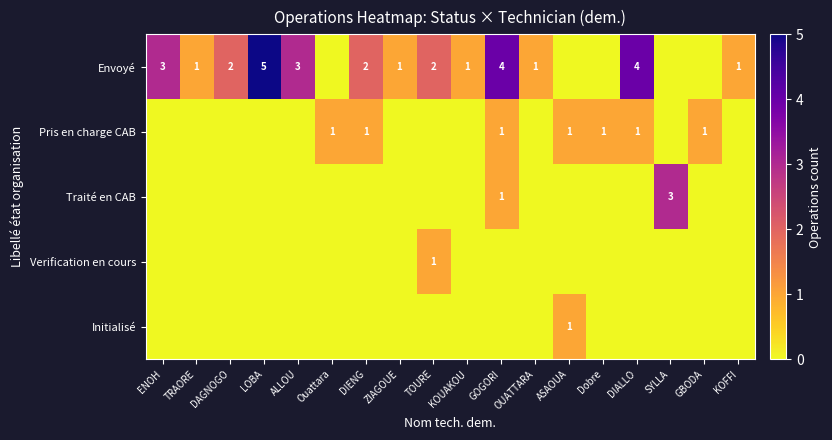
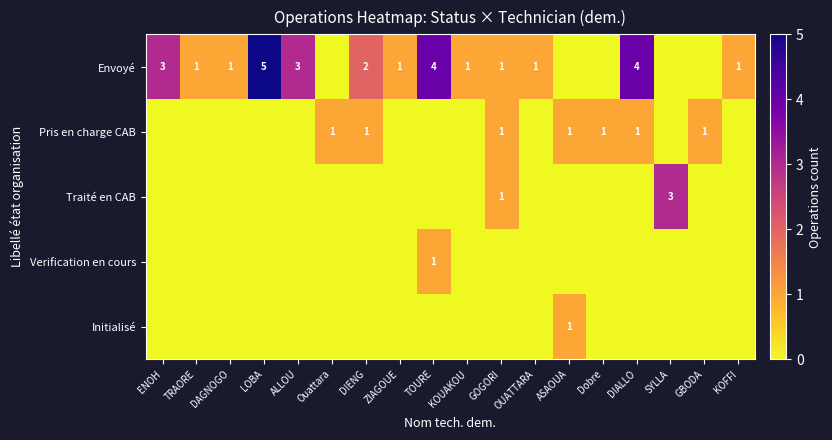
Envoyé, DAGNOGO: 2 -> 1
Envoyé, TOURE: 2 -> 4
Envoyé, GOGORI: 4 -> 1
